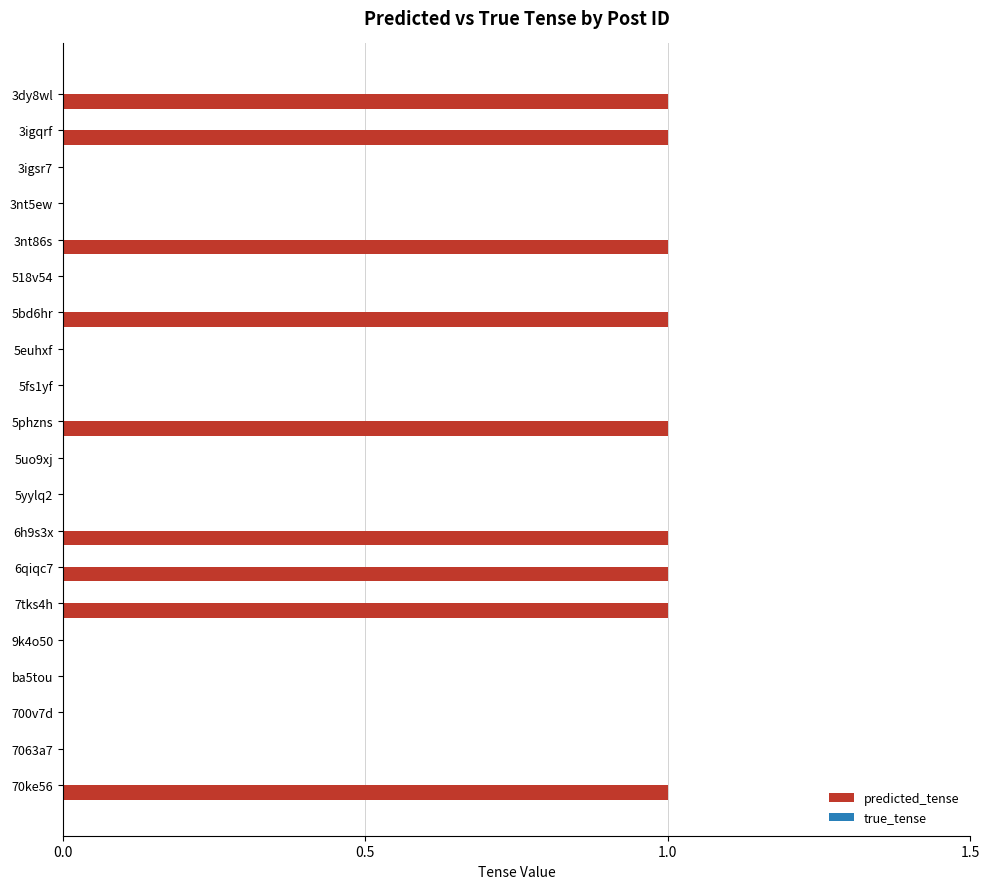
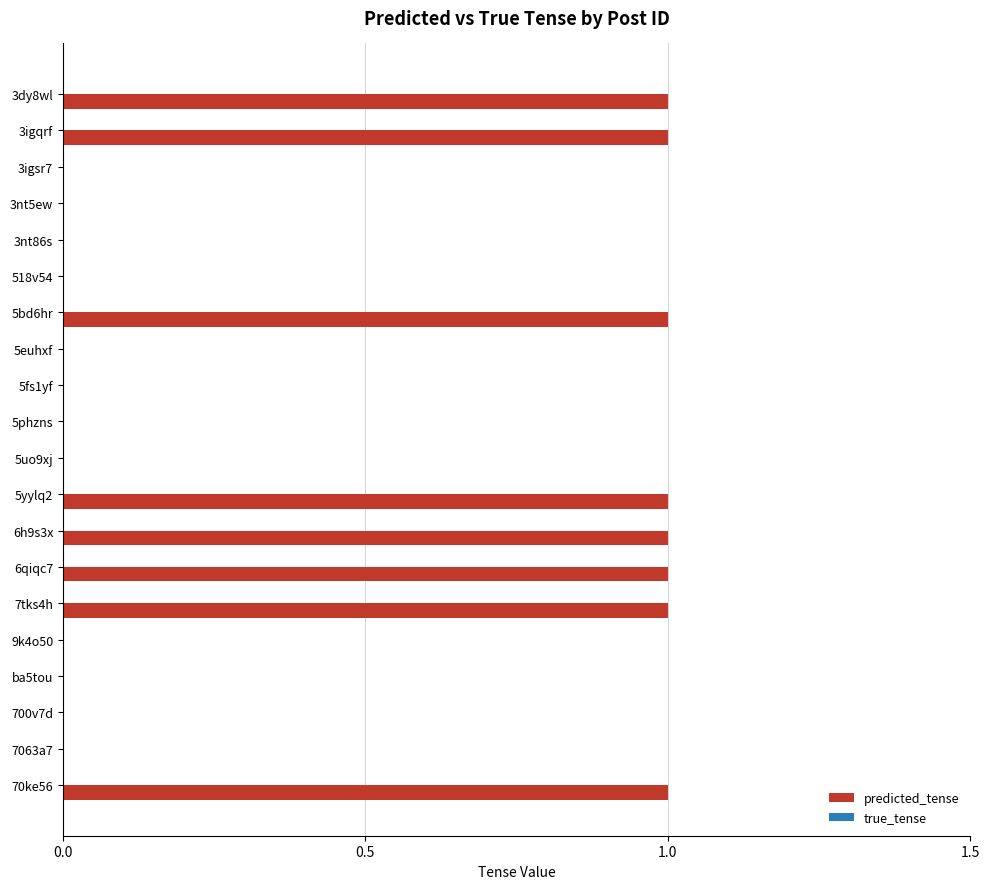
predicted_tense, 3nt86s: 1 -> 0
predicted_tense, 5phzns: 1 -> 0
predicted_tense, 5yylq2: 0 -> 1
